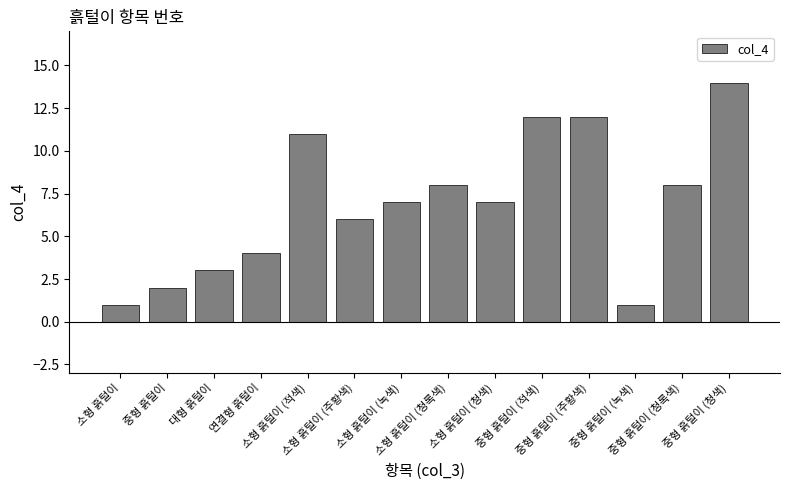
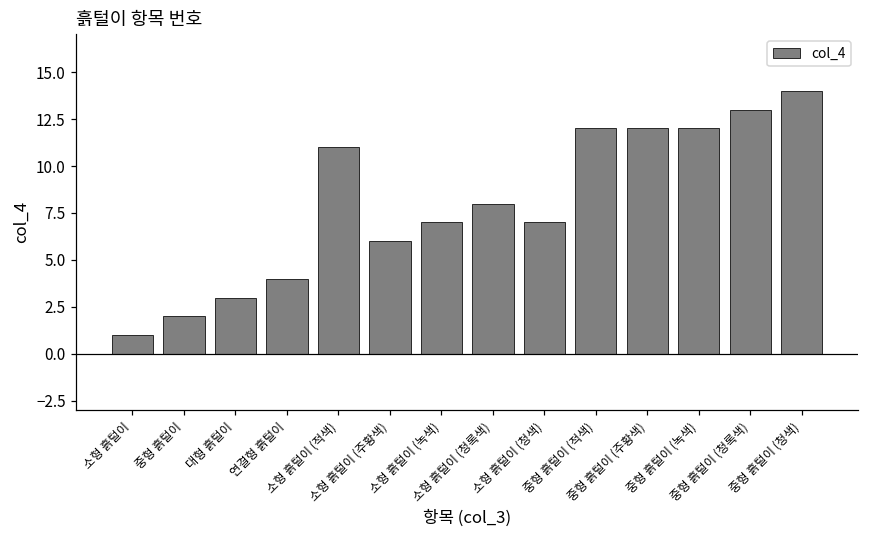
중형 흙털이 (녹색): 1 -> 12
중형 흙털이 (청록색): 8 -> 13
